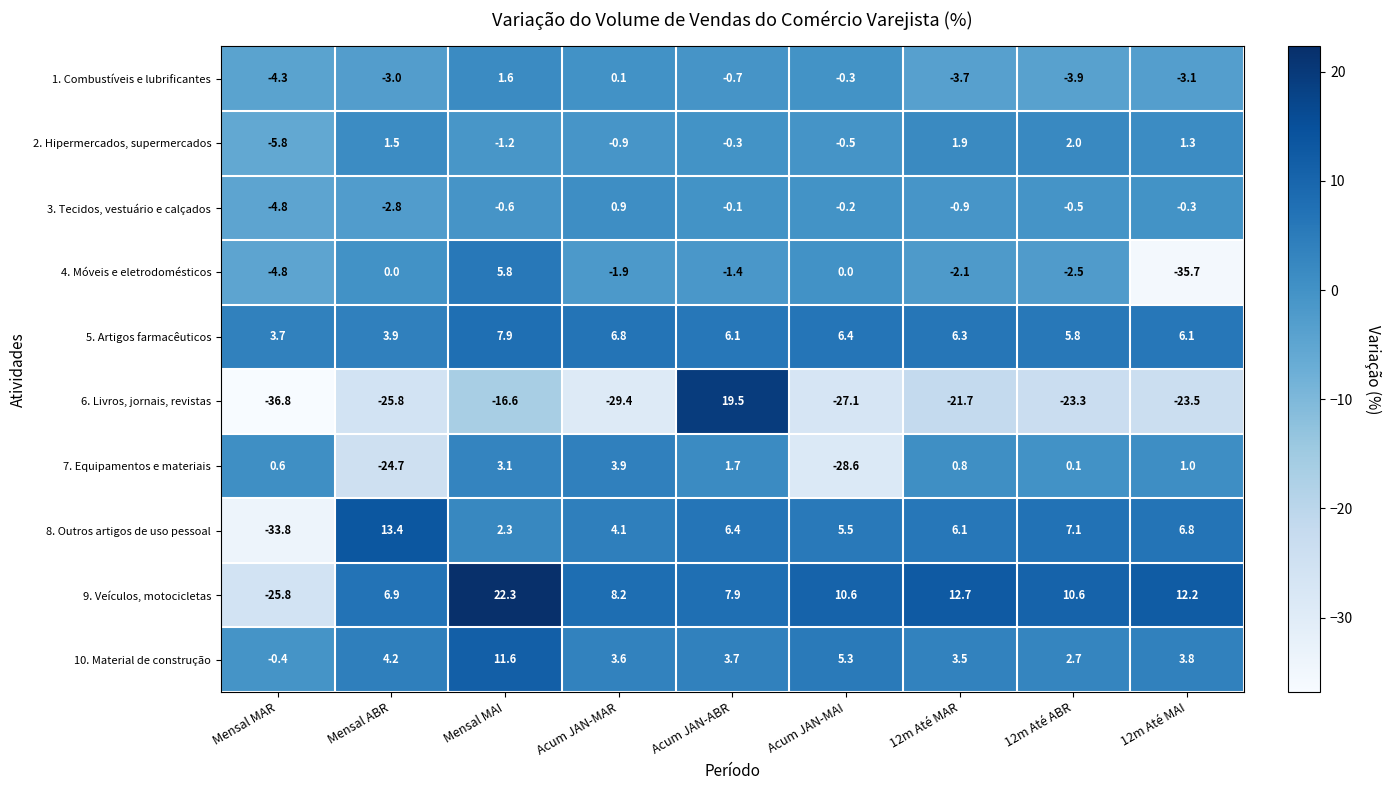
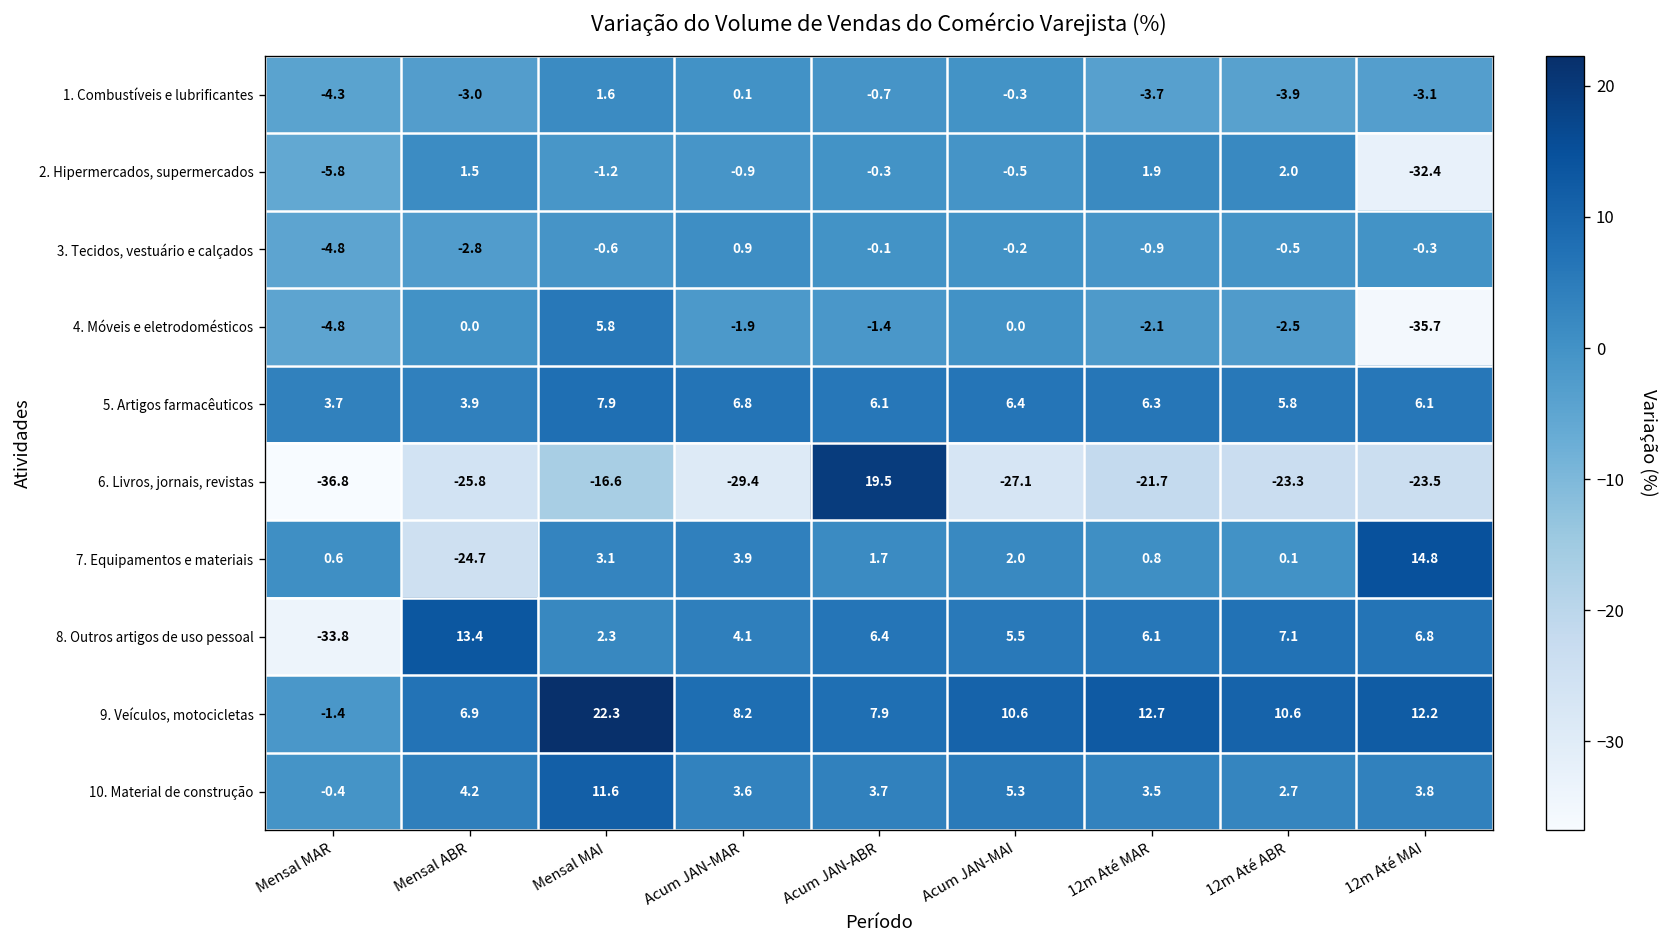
2. Hipermercados, supermercados, 12m Até MAI: 1.3 -> -32.4
7. Equipamentos e materiais, Acum JAN-MAI: -28.6 -> 2.0
7. Equipamentos e materiais, 12m Até MAI: 1.0 -> 14.8
9. Veículos, motocicletas, Mensal MAR: -25.8 -> -1.4
